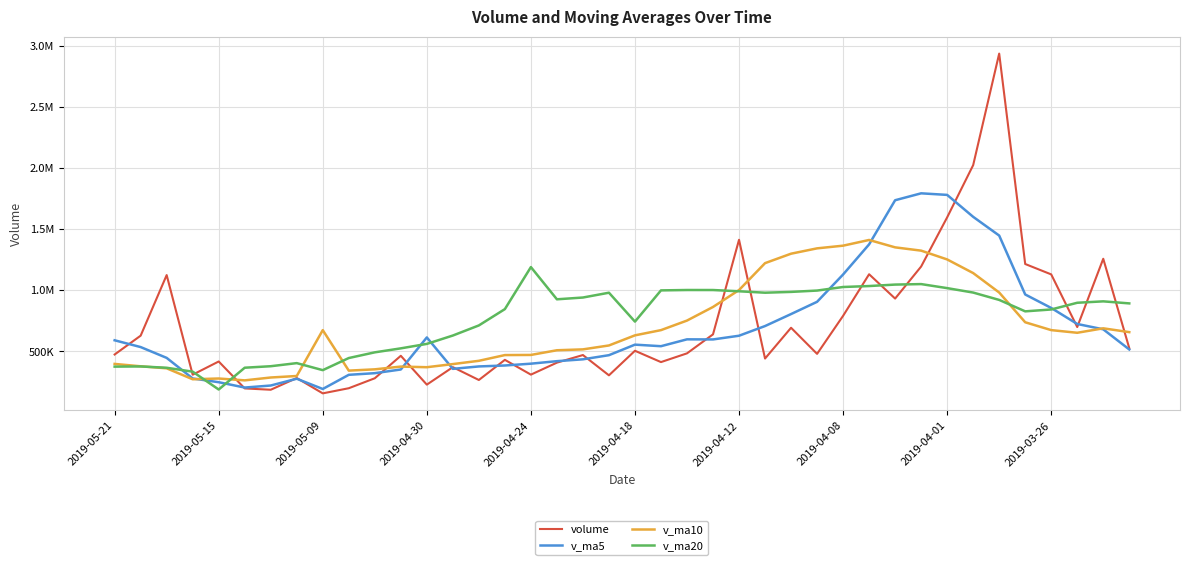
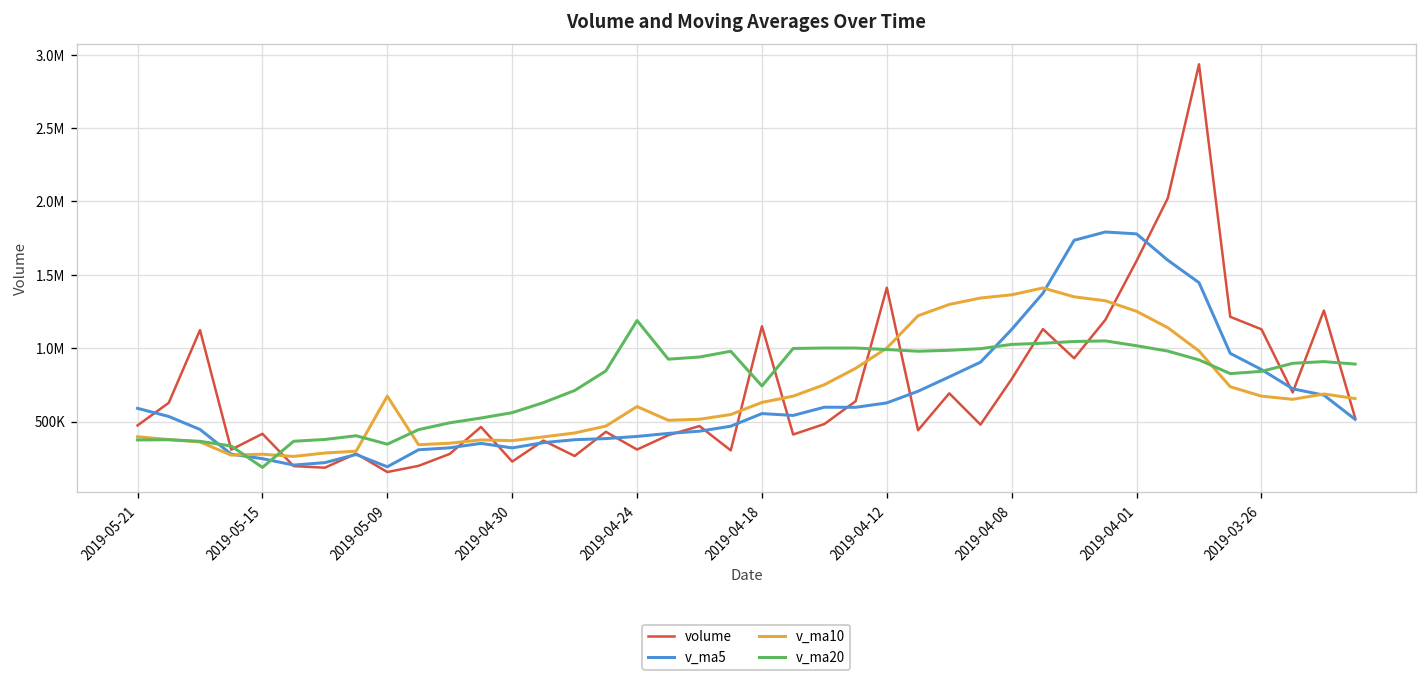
v_ma5, 2019-04-30: 610000 -> 320000
v_ma10, 2019-04-24: 470000 -> 600000
volume, 2019-04-18: 500000 -> 1150000
